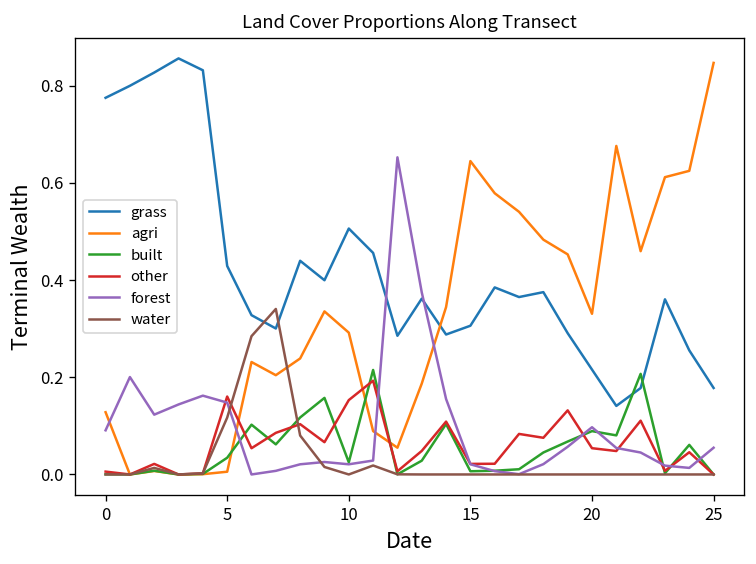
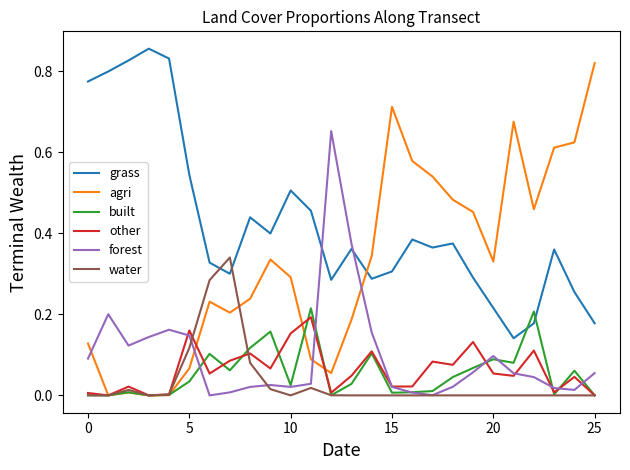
grass, 5: 0.43 -> 0.54
agri, 5: 0.01 -> 0.07
agri, 15: 0.64 -> 0.71
agri, 25: 0.85 -> 0.82
